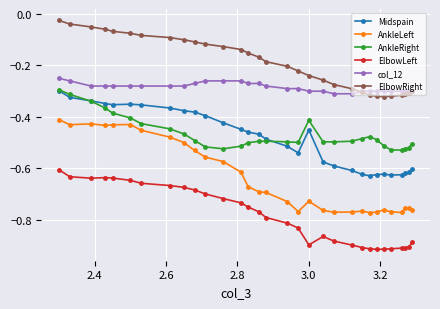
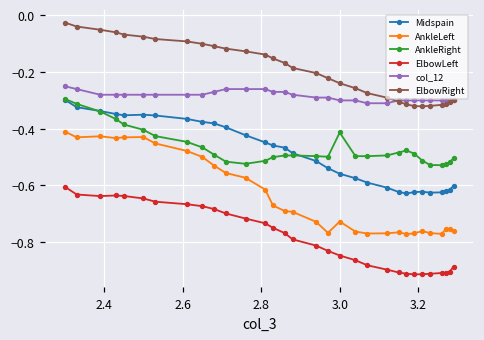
Midspain, 3.0: -0.45 -> -0.56
ElbowLeft, 3.0: -0.90 -> -0.85
